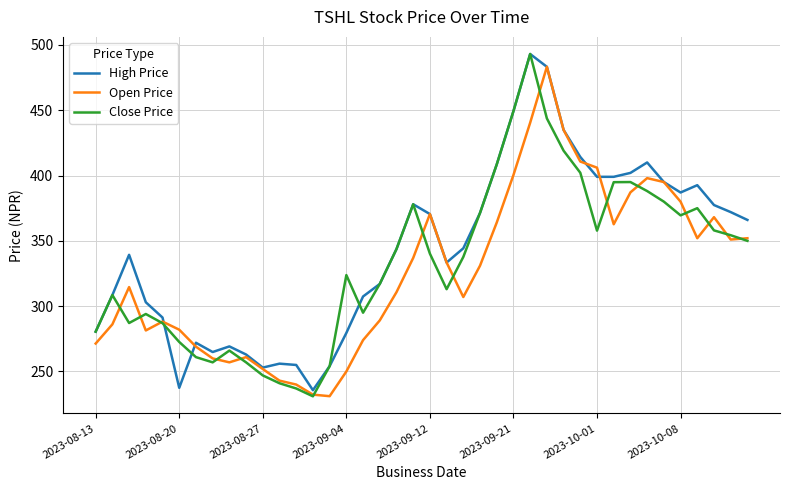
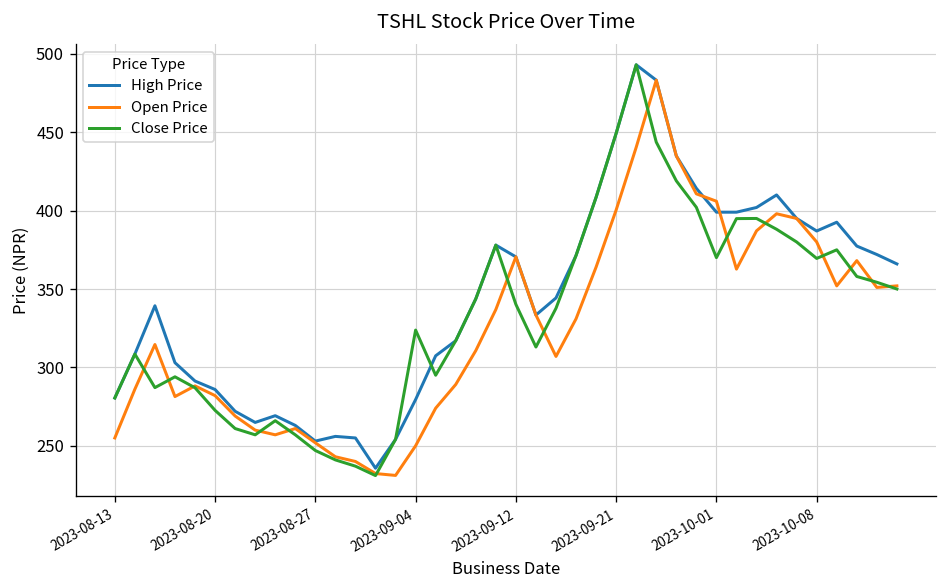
Open Price, 2023-08-13: 271 -> 255
High Price, 2023-08-20: 238 -> 286
Close Price, 2023-10-01: 358 -> 370
